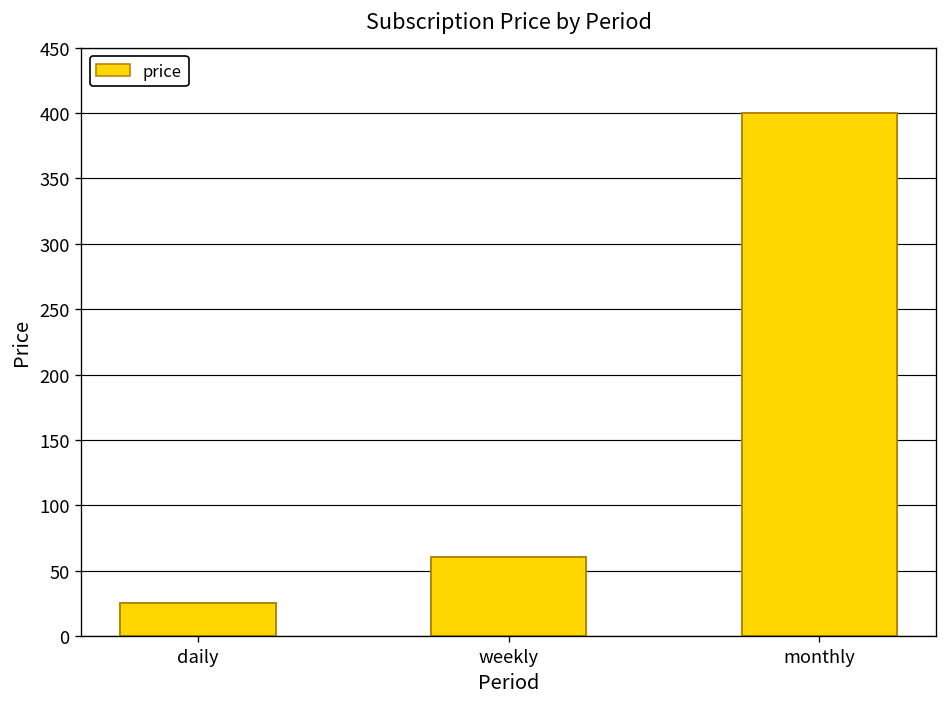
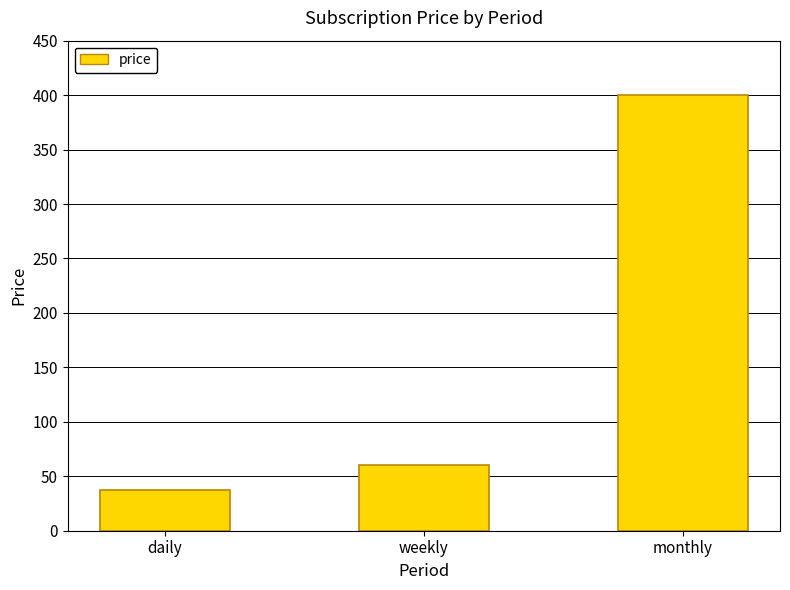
daily: 25 -> 37
